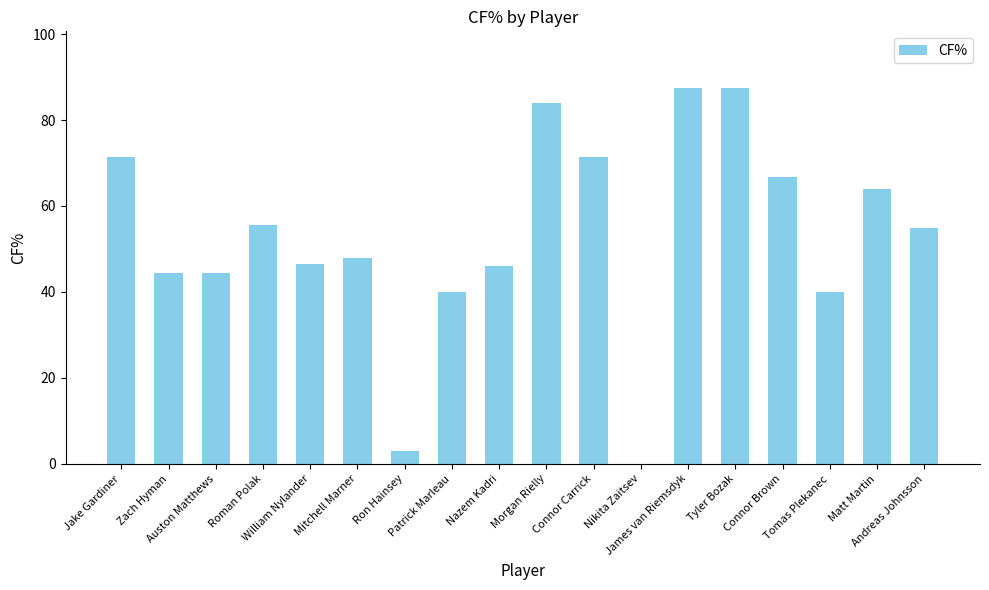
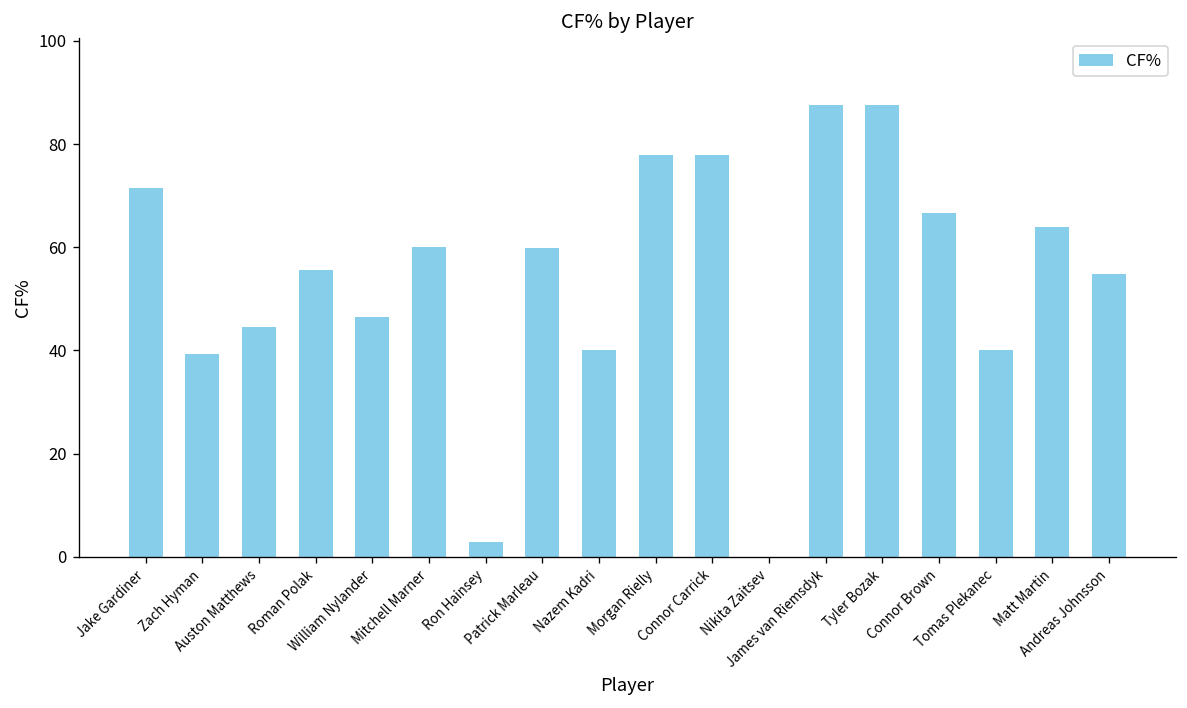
Zach Hyman: 44 -> 39
Mitchell Marner: 48 -> 60
Patrick Marleau: 40 -> 60
Nazem Kadri: 46 -> 40
Morgan Rielly: 84 -> 78
Connor Carrick: 71 -> 78
